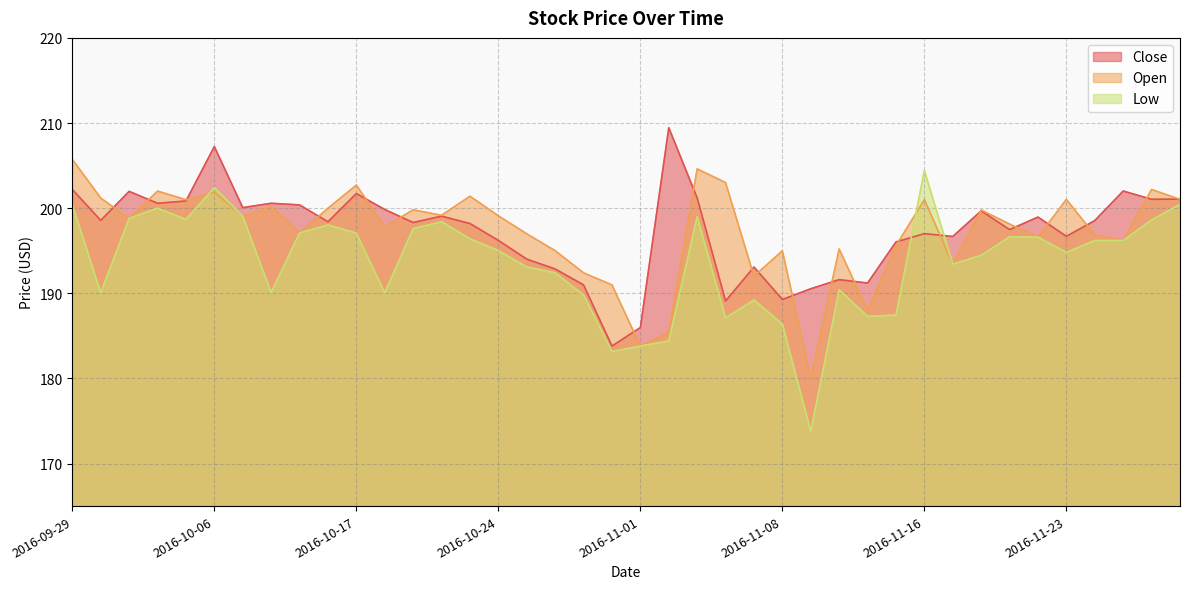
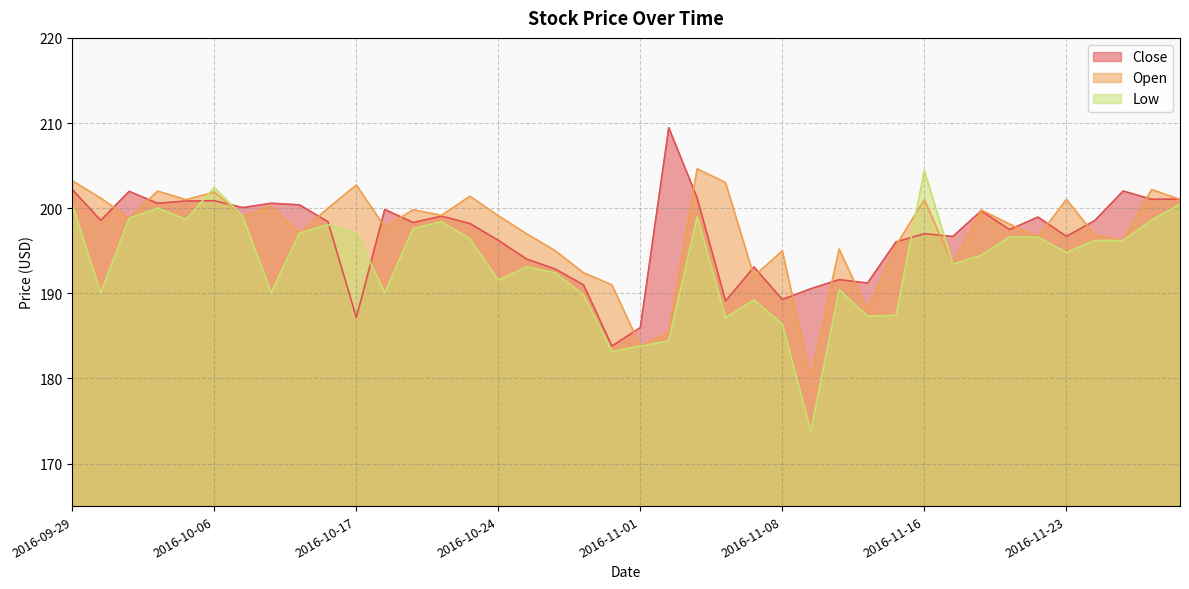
Open, 2016-09-29: 206 -> 203
Close, 2016-10-06: 207 -> 201
Close, 2016-10-17: 202 -> 187
Low, 2016-10-24: 195 -> 192
